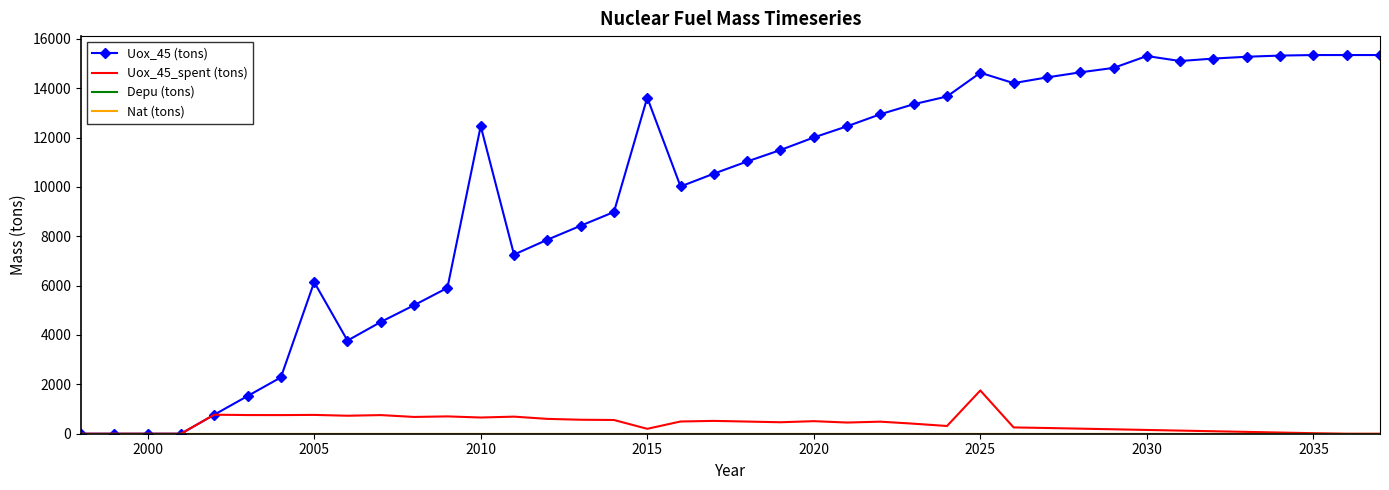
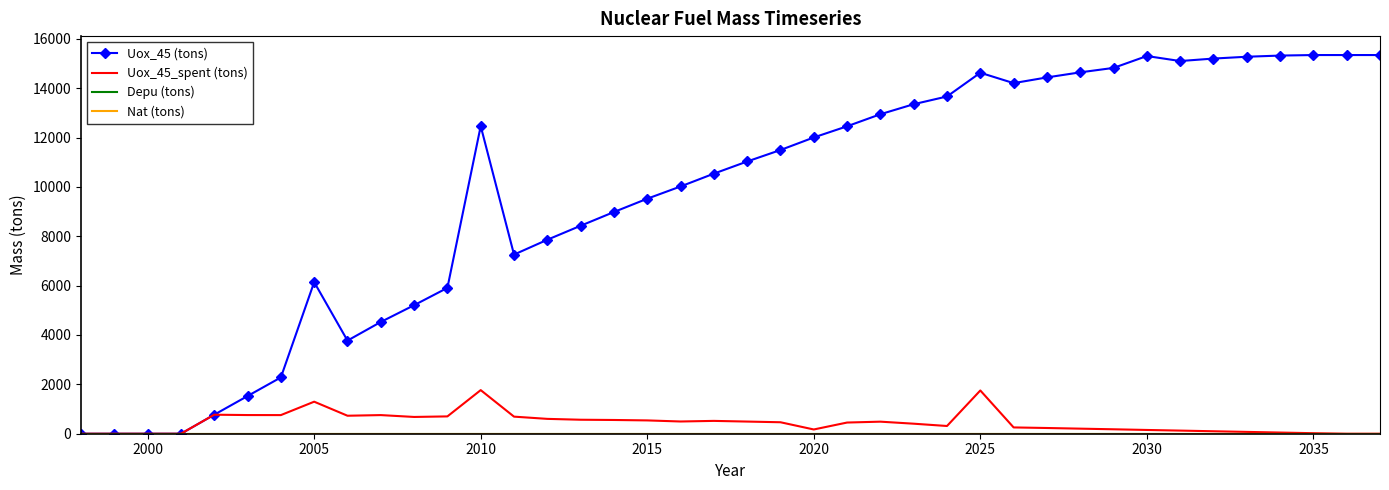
Uox_45_spent (tons), 2005: 800 -> 1300
Uox_45_spent (tons), 2010: 700 -> 1800
Uox_45 (tons), 2015: 13600 -> 9500
Uox_45_spent (tons), 2015: 200 -> 500
Uox_45_spent (tons), 2020: 500 -> 200
